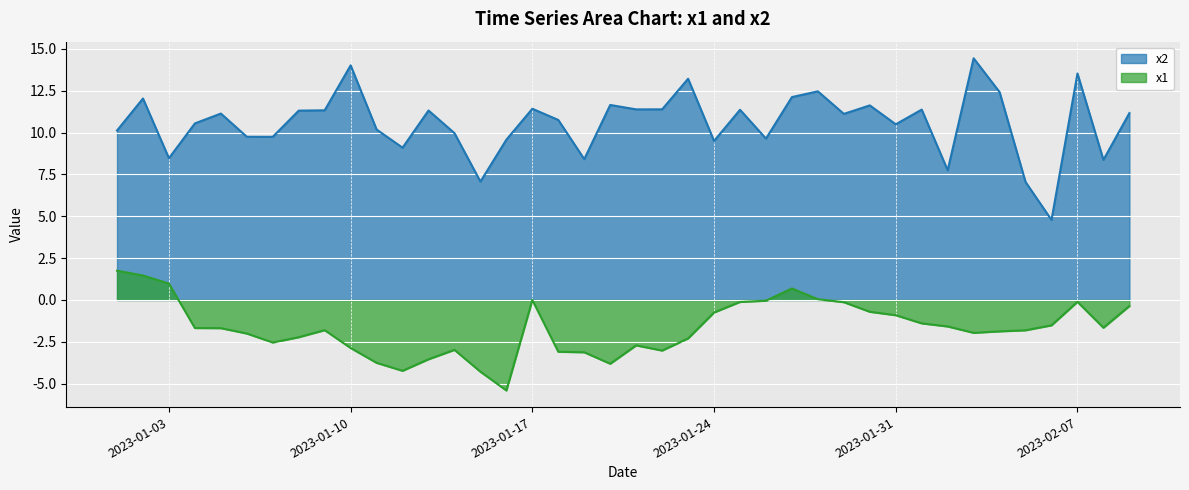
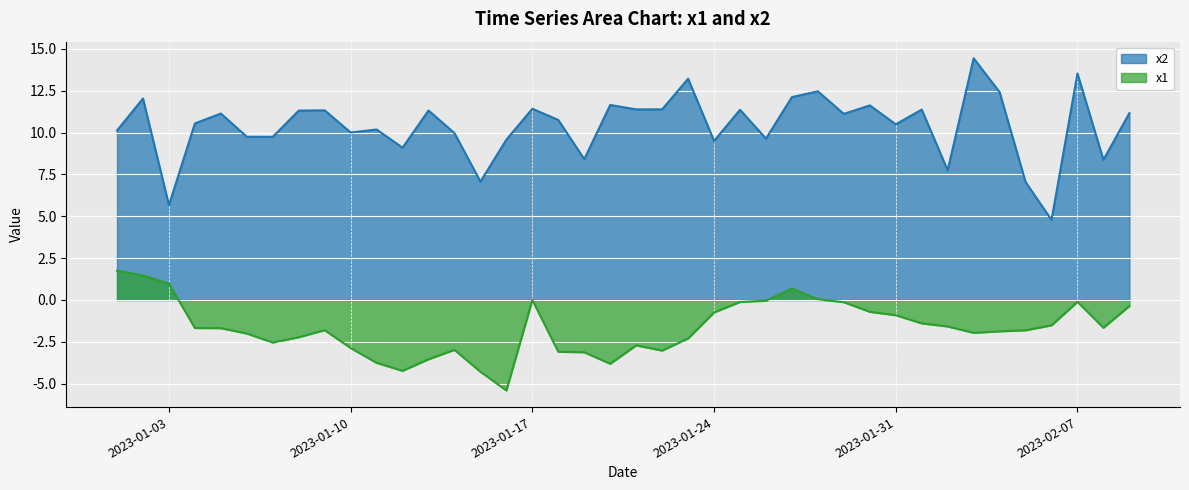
x2, 2023-01-03: 8.5 -> 5.7
x2, 2023-01-10: 14.0 -> 10.0
